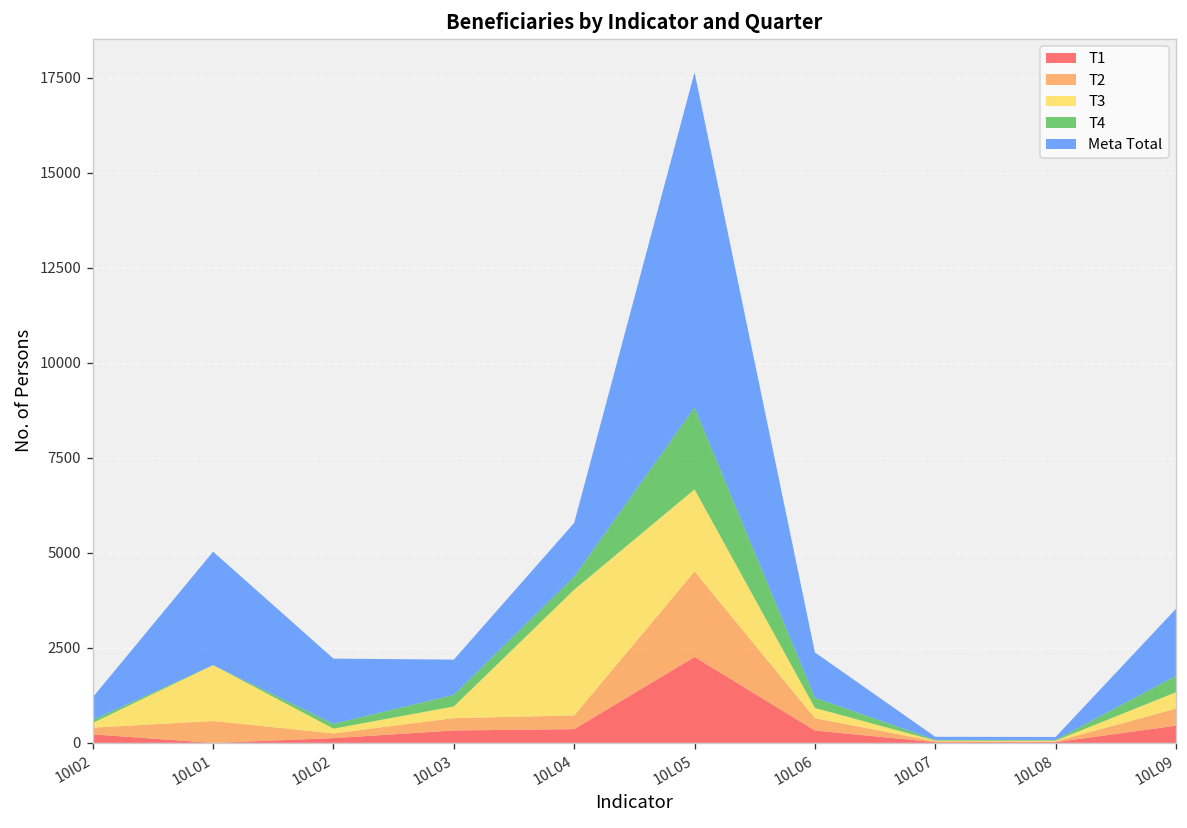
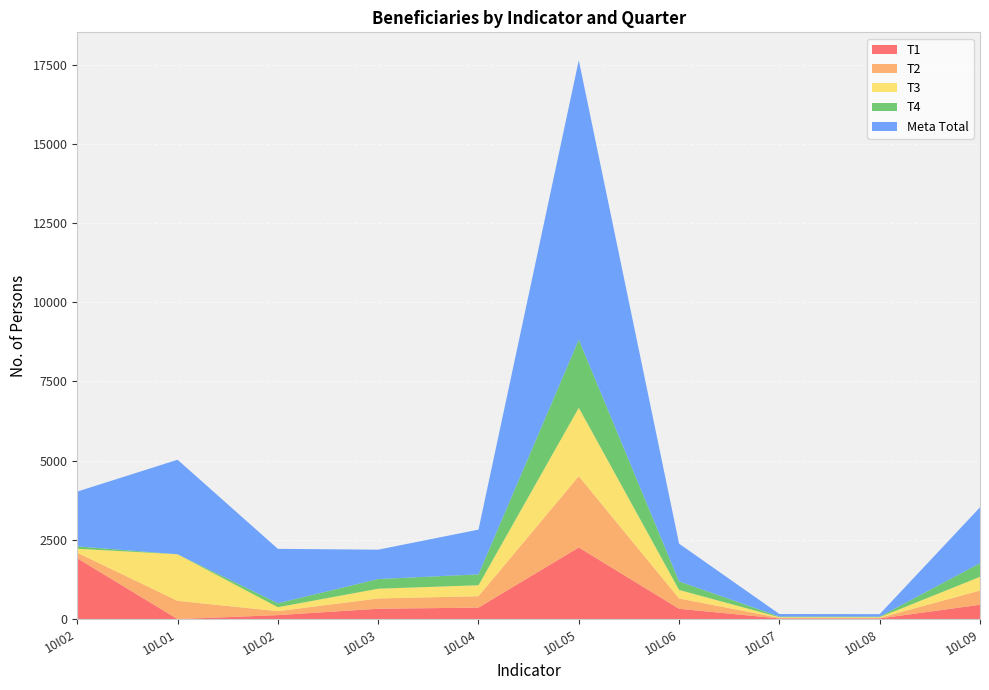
T1, 10I02: 200 -> 1900
Meta Total, 10I02: 600 -> 1700
T3, 10L04: 3300 -> 300
